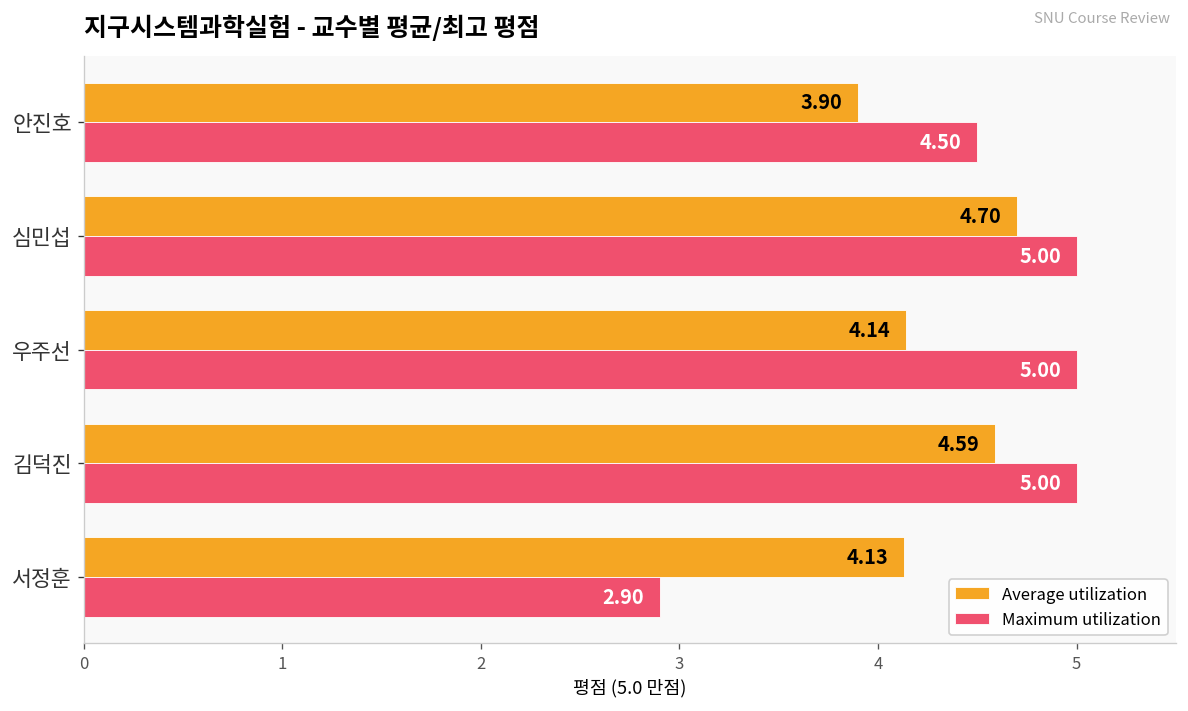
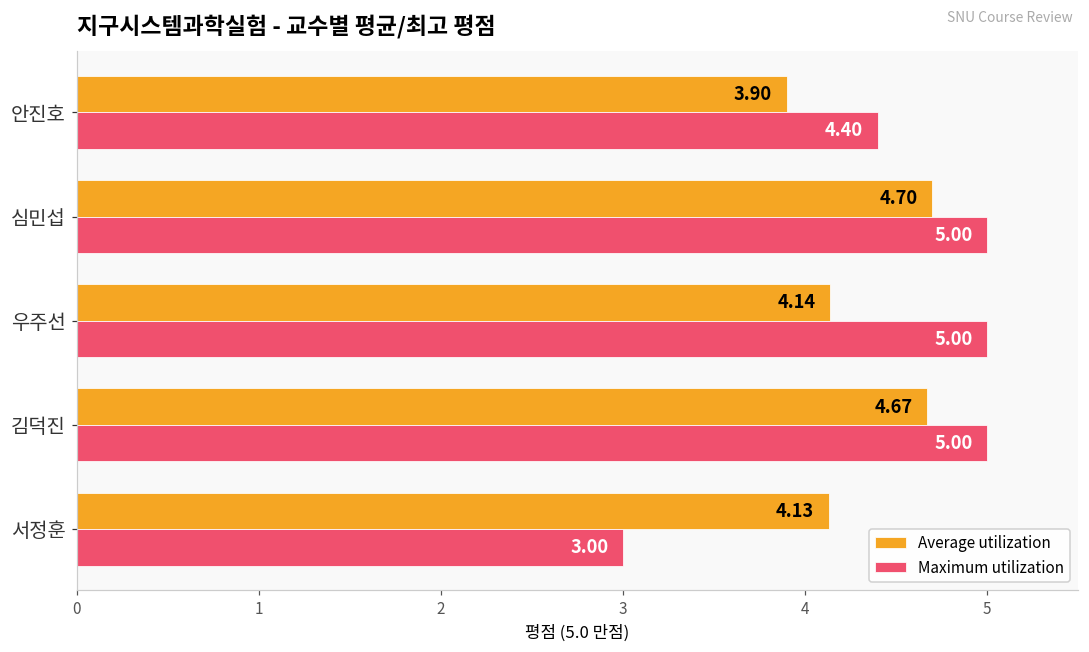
Maximum utilization, 안진호: 4.50 -> 4.40
Average utilization, 김덕진: 4.59 -> 4.67
Maximum utilization, 서정훈: 2.90 -> 3.00
